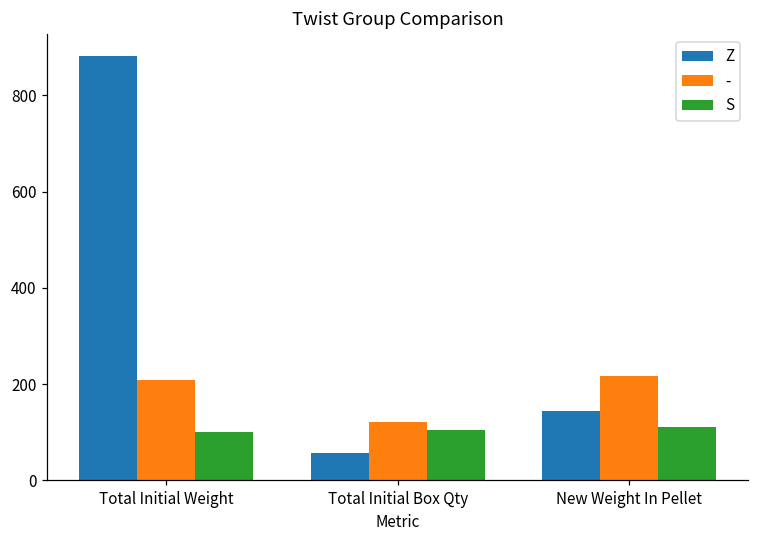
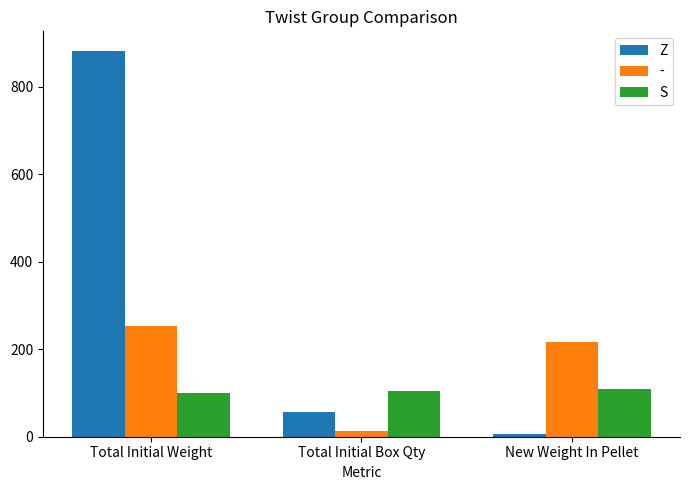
-, Total Initial Weight: 210 -> 250
-, Total Initial Box Qty: 120 -> 10
Z, New Weight In Pellet: 150 -> 10
